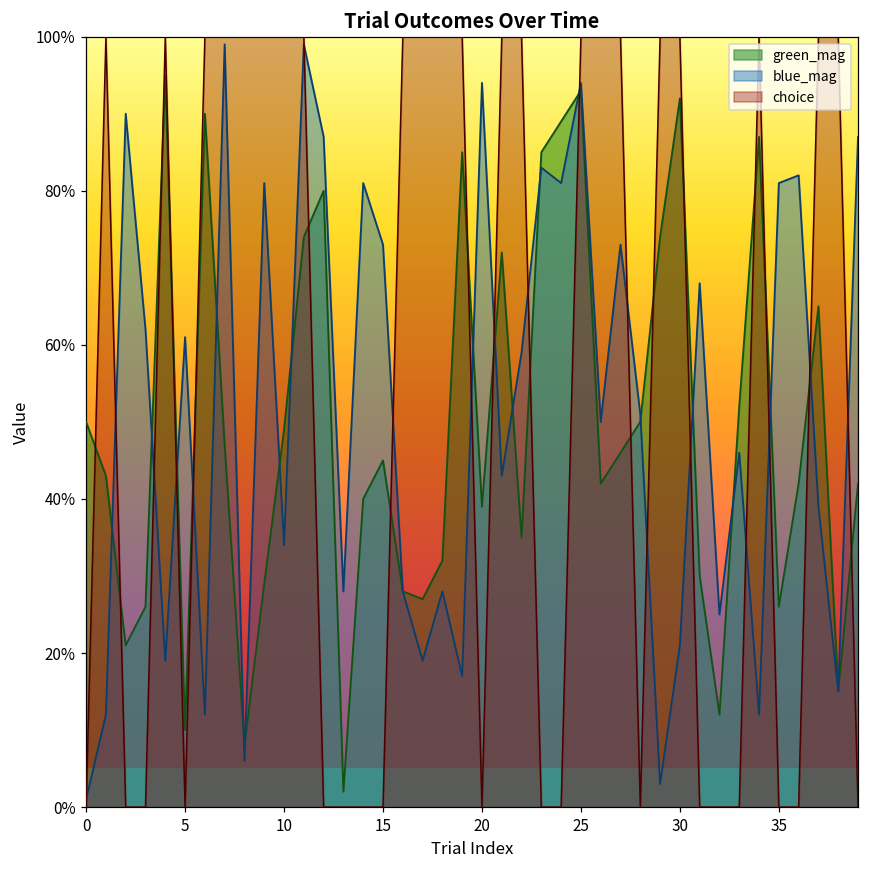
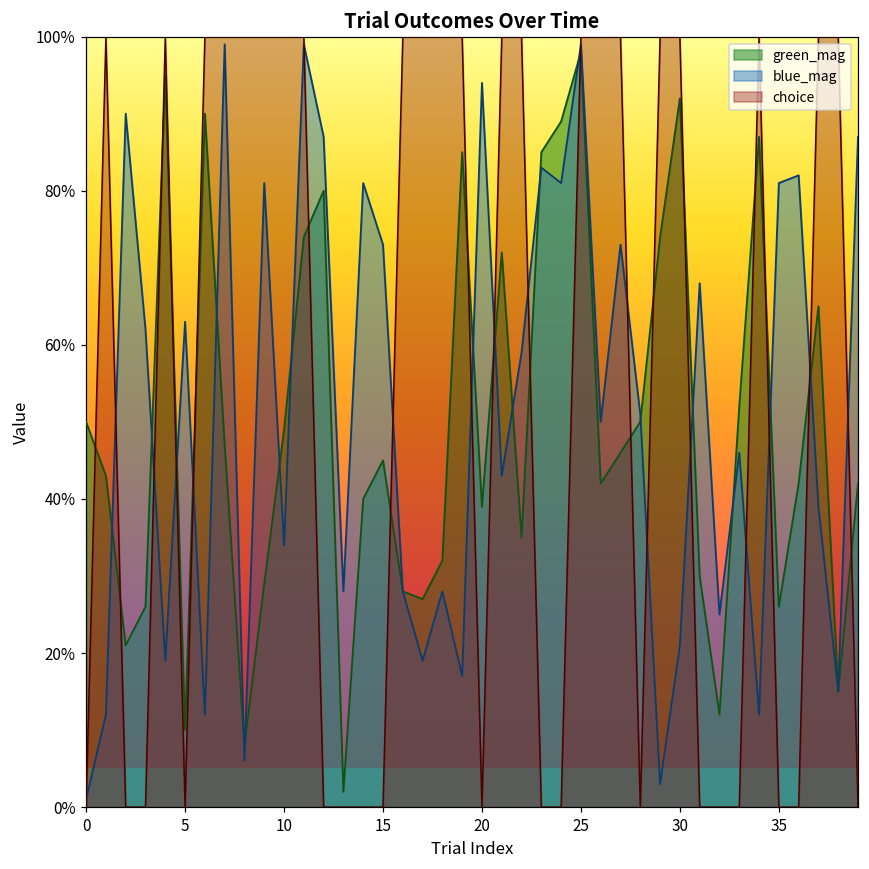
blue_mag, 5: 61% -> 63%
green_mag, 25: 93% -> 98%
blue_mag, 25: 94% -> 99%
